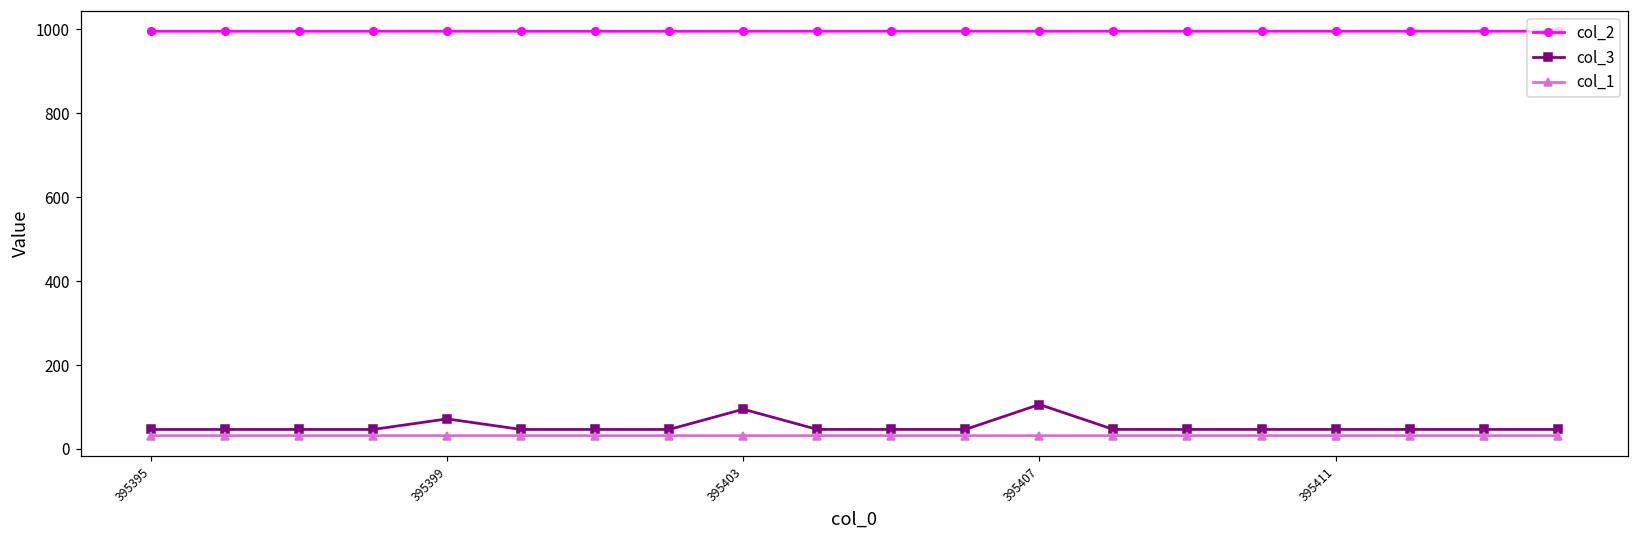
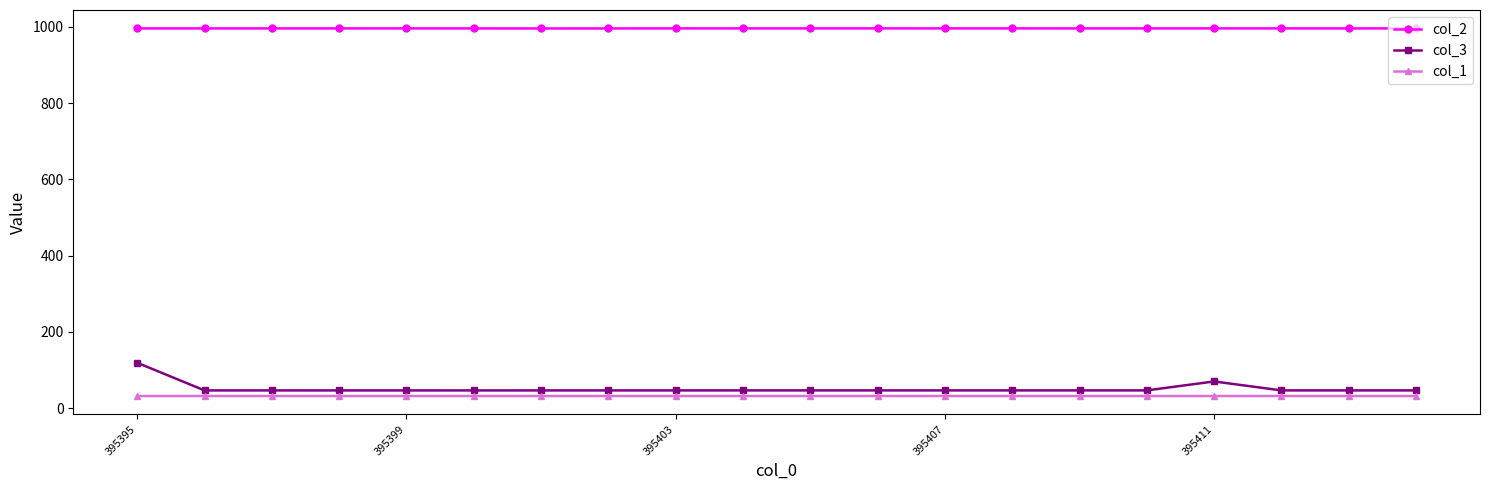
col_3, 395395: 50 -> 120
col_3, 395399: 70 -> 50
col_3, 395403: 90 -> 50
col_3, 395407: 110 -> 50
col_3, 395411: 50 -> 70
